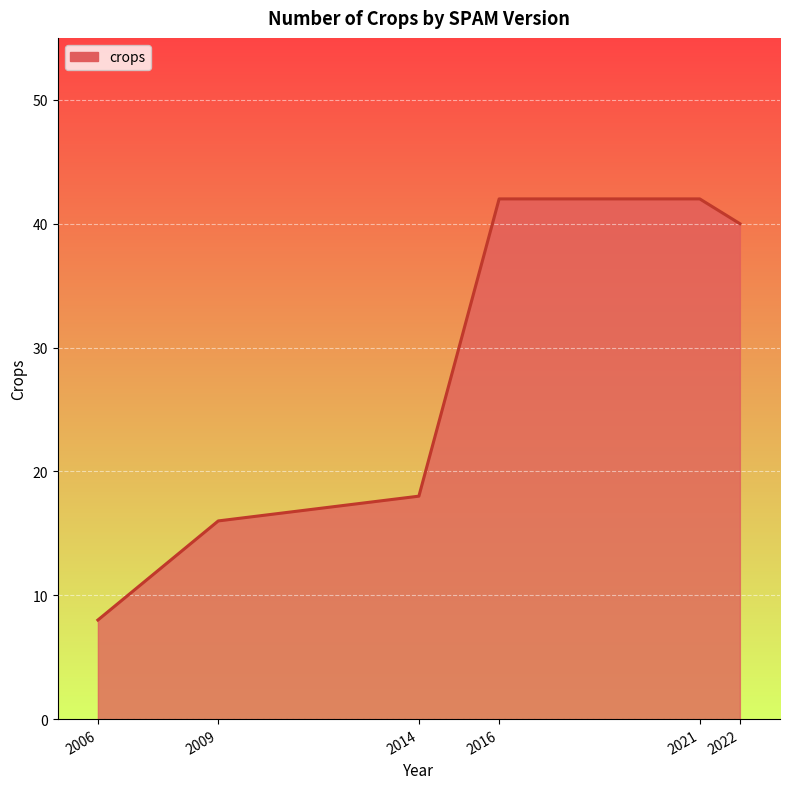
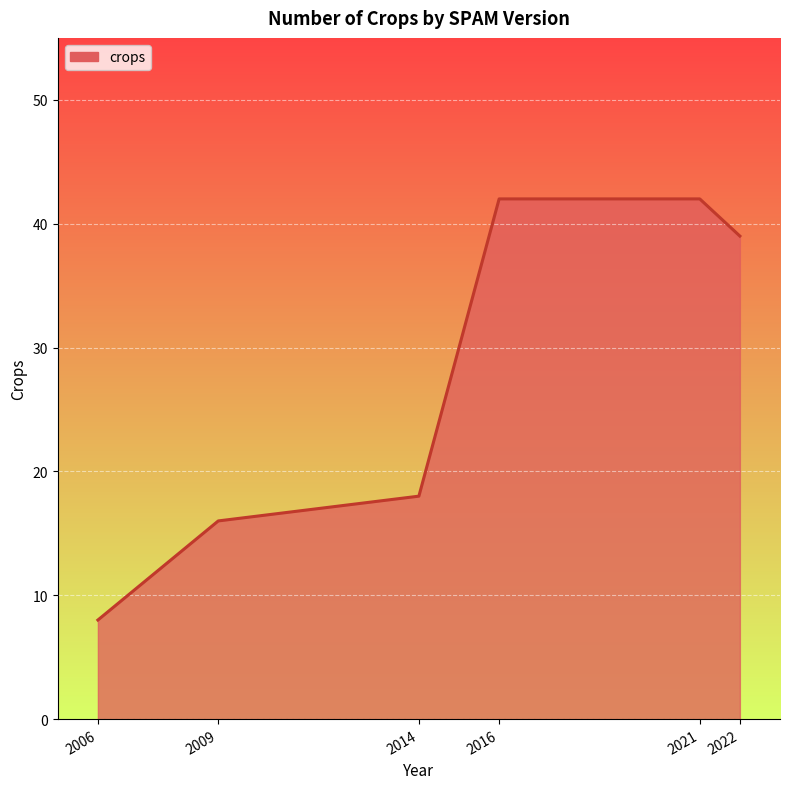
2022: 40 -> 39
